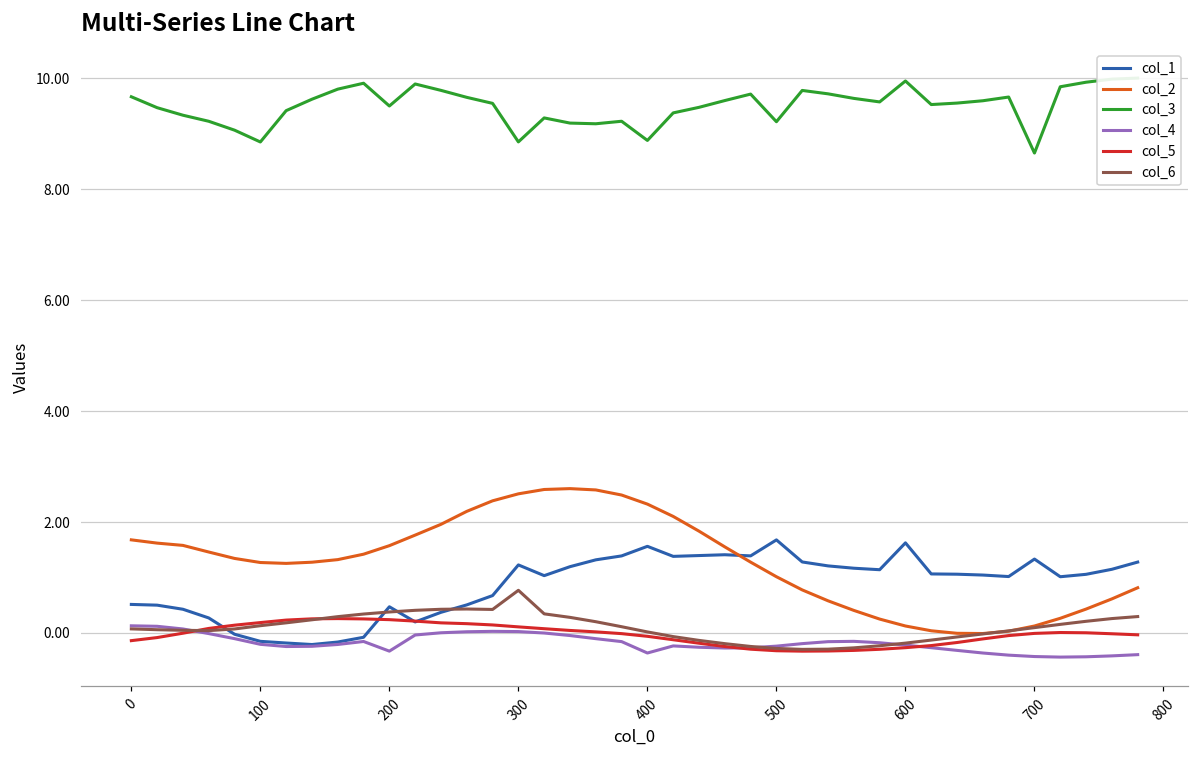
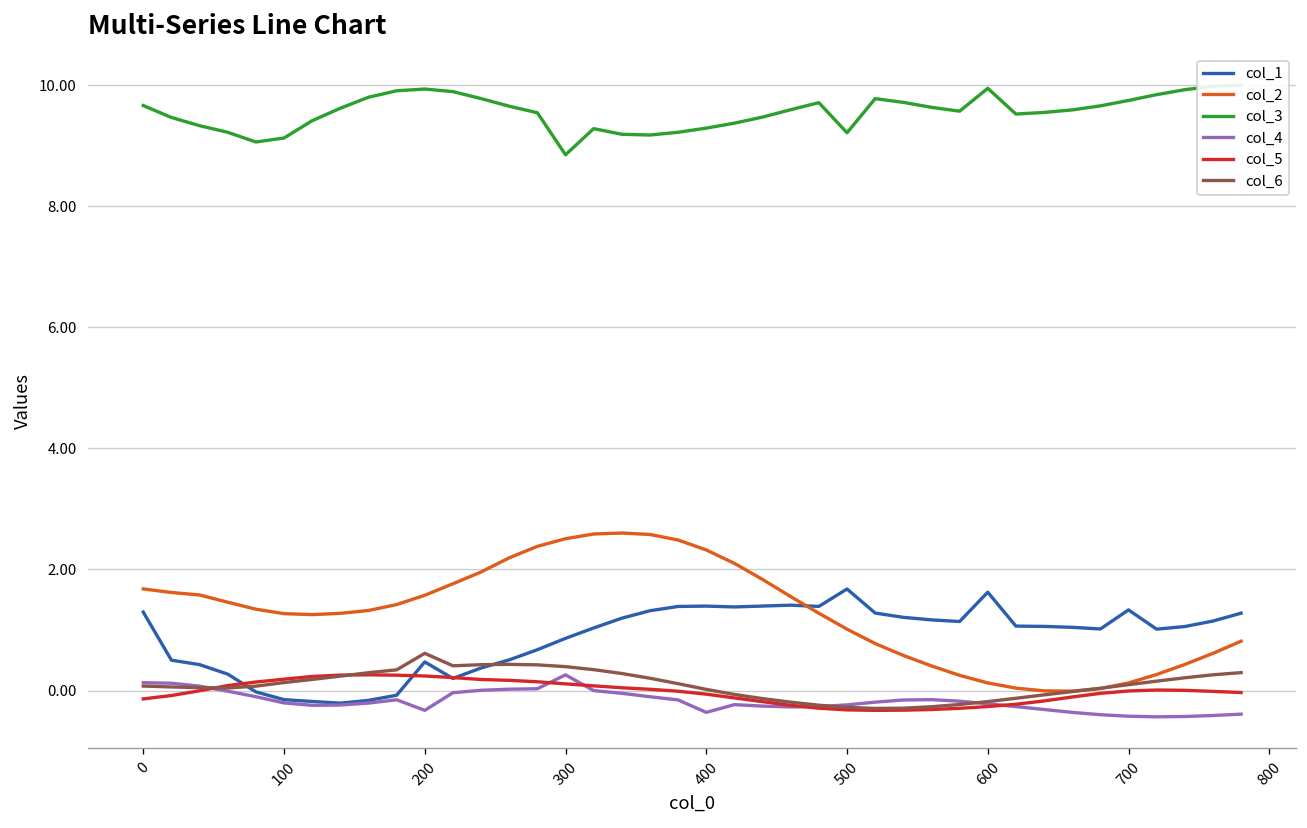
col_1, 0: 0.5 -> 1.3
col_3, 100: 8.8 -> 9.1
col_3, 200: 9.5 -> 9.9
col_6, 200: 0.4 -> 0.6
col_1, 300: 1.2 -> 0.9
col_4, 300: 0.0 -> 0.3
col_6, 300: 0.8 -> 0.4
col_1, 400: 1.6 -> 1.4
col_3, 400: 8.9 -> 9.3
col_3, 700: 8.6 -> 9.7
